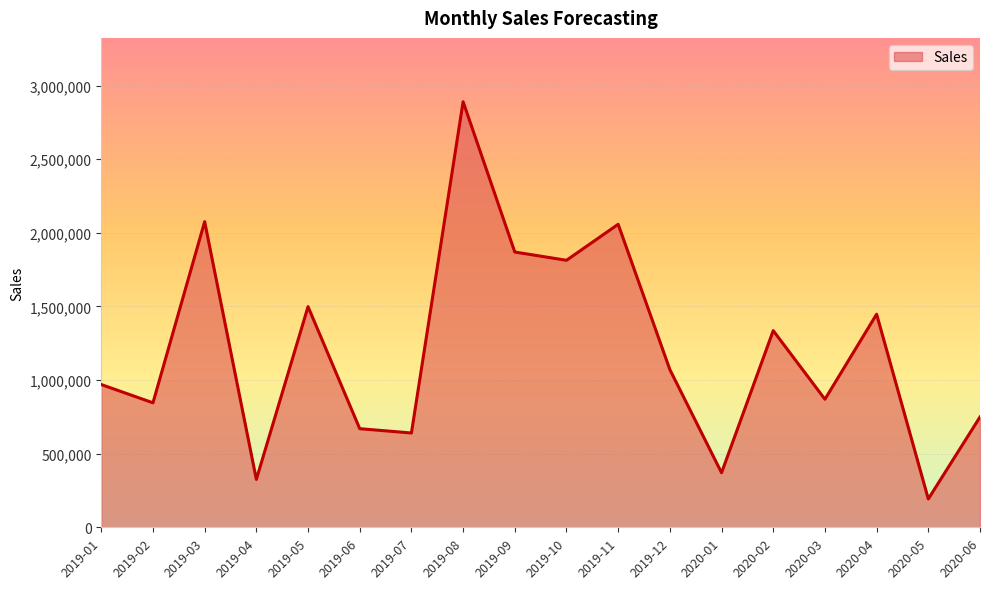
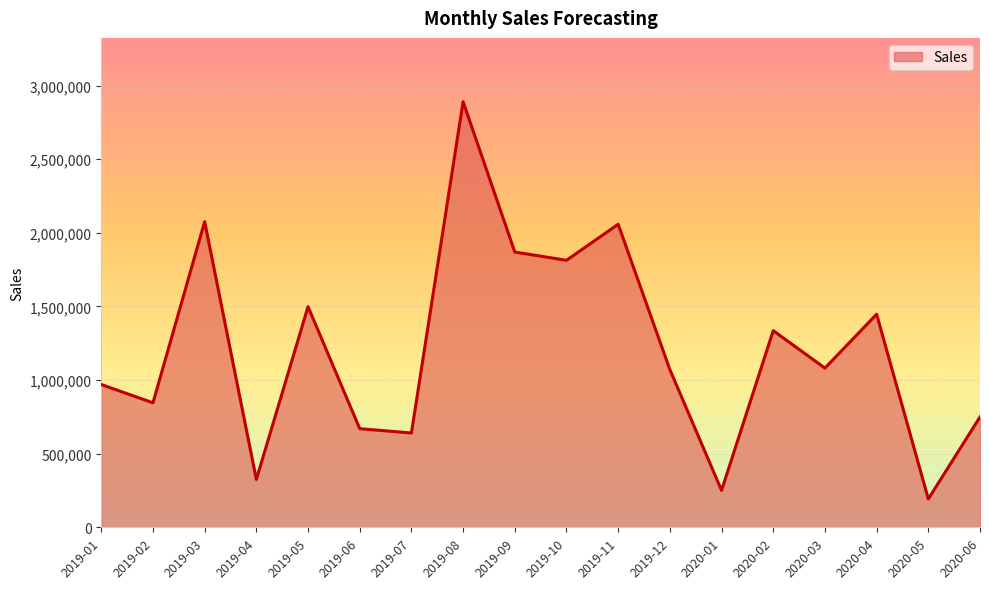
2020-01: 370,000 -> 250,000
2020-03: 870,000 -> 1,080,000
